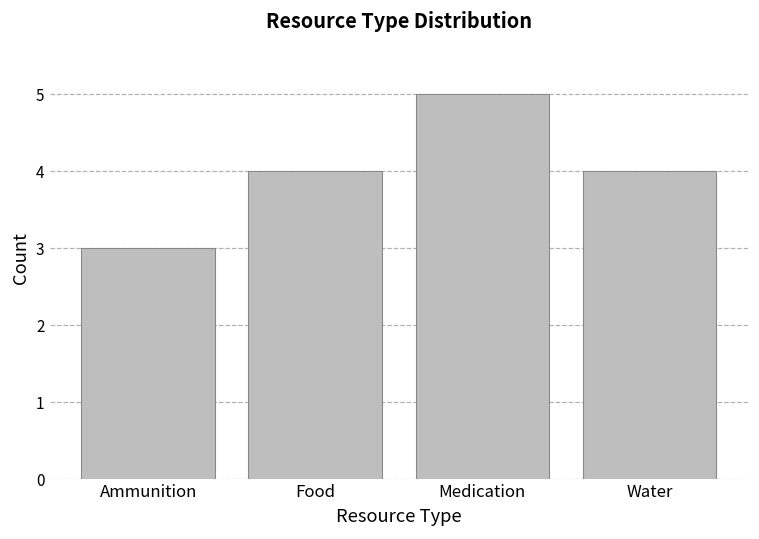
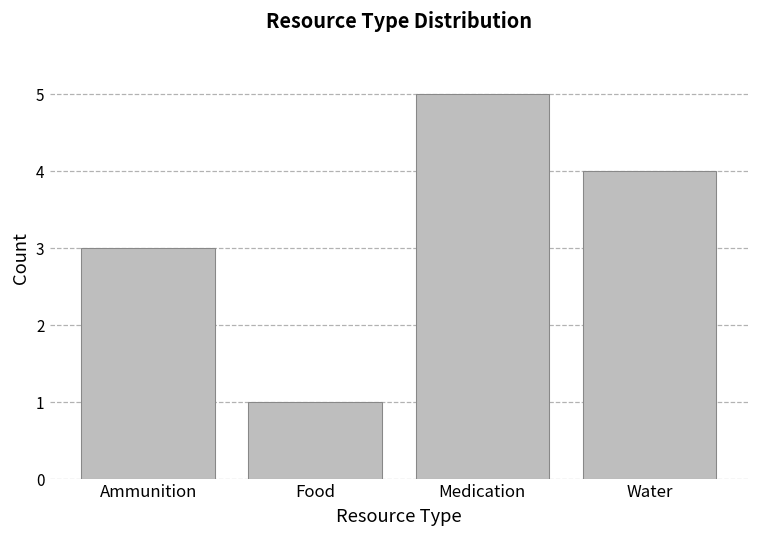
Food: 4 -> 1
